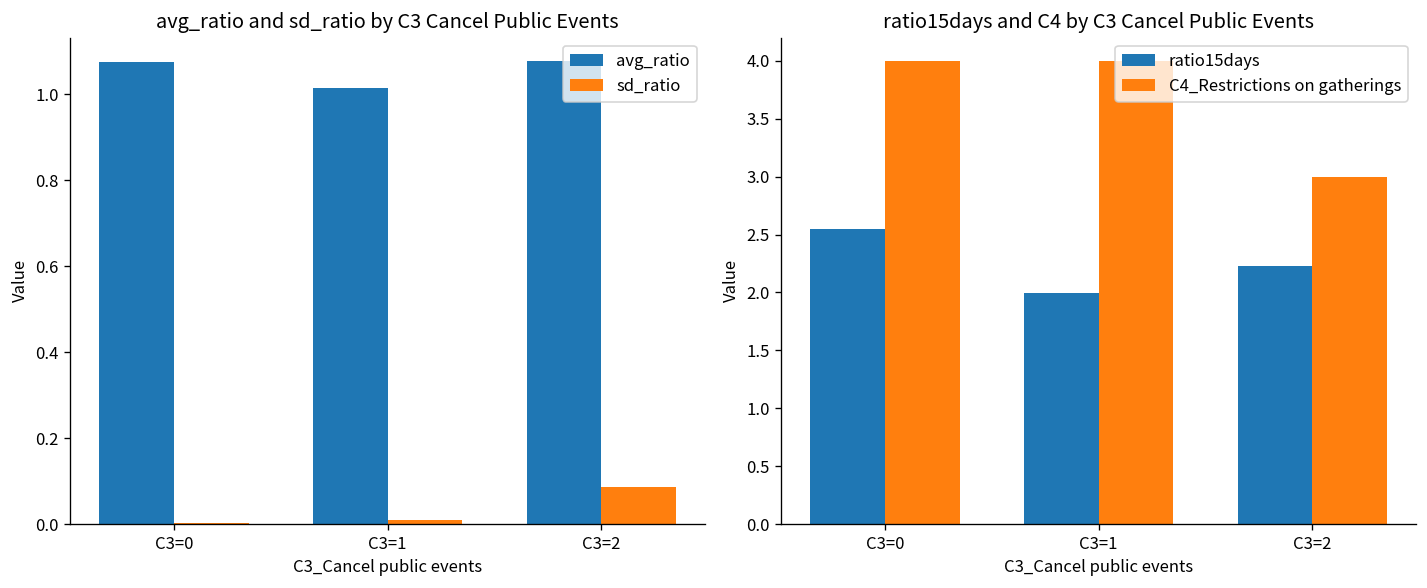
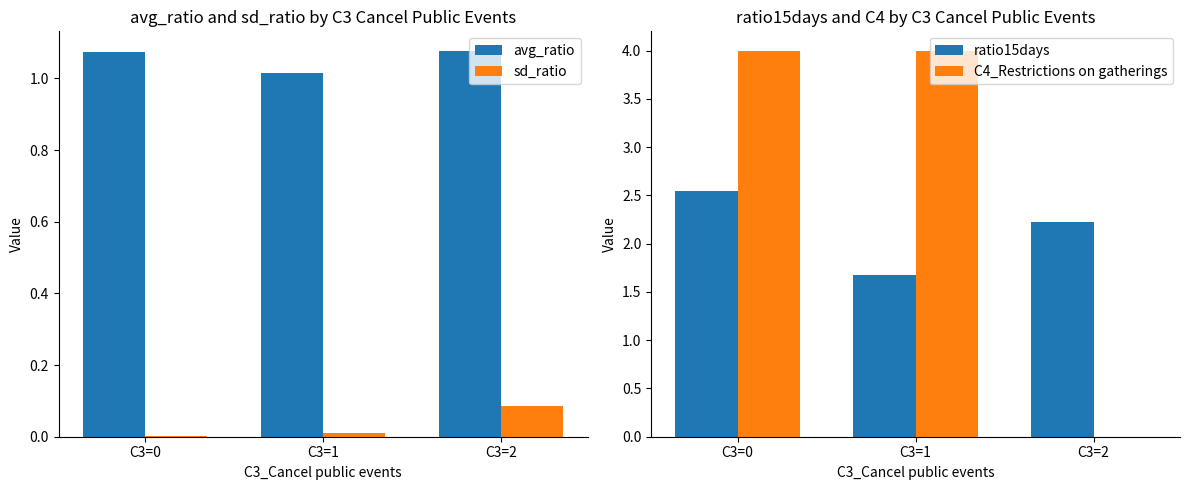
ratio15days and C4 by C3 Cancel Public Events, ratio15days, C3=1: 2.0 -> 1.7
ratio15days and C4 by C3 Cancel Public Events, C4_Restrictions on gatherings, C3=2: 3 -> 0
